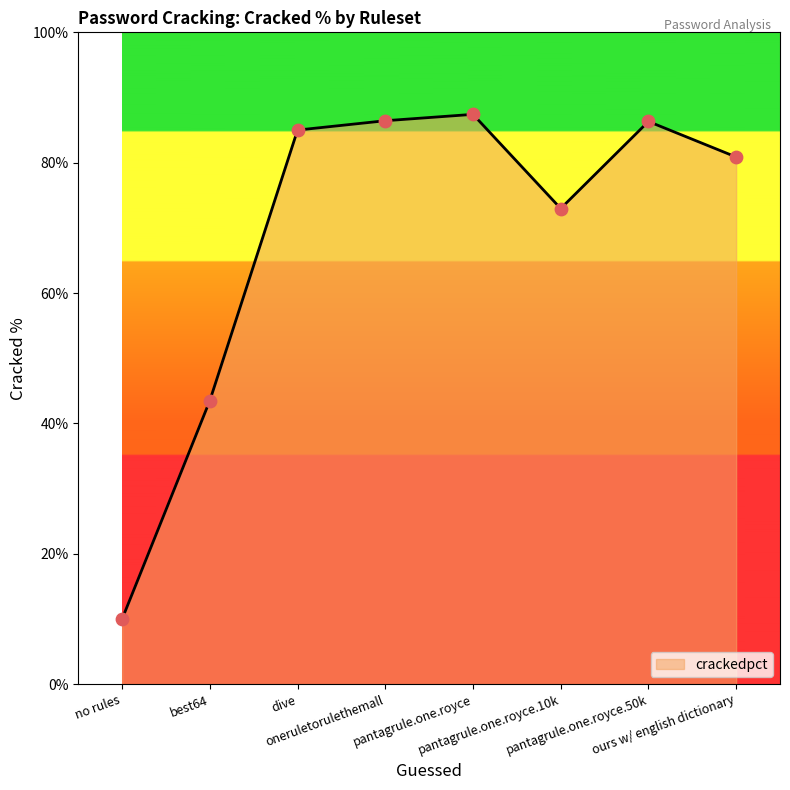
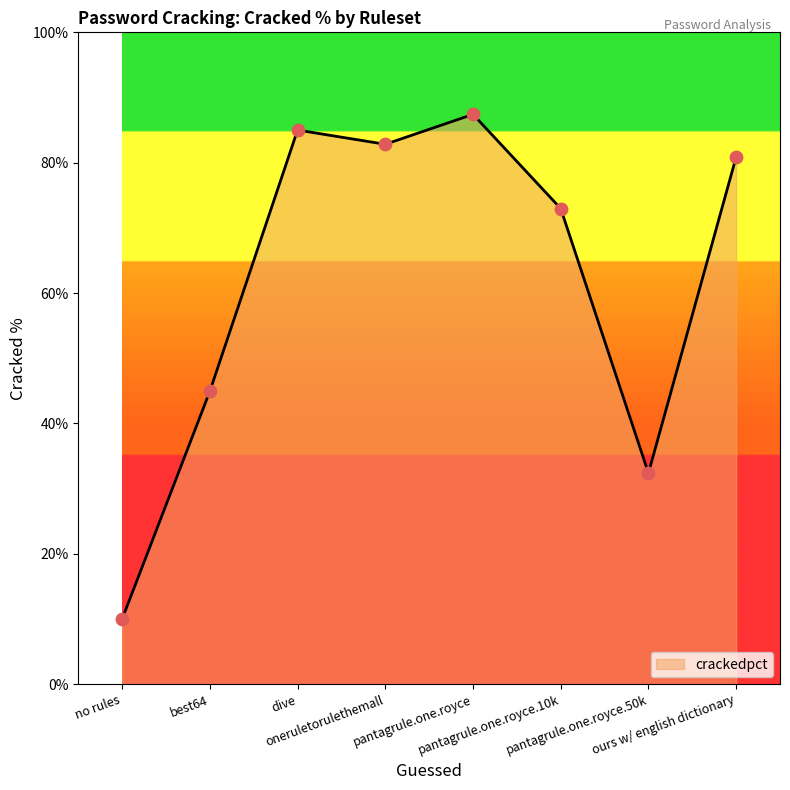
best64: 44% -> 45%
oneruletorulethemall: 86% -> 83%
pantagrule.one.royce.50k: 86% -> 32%
